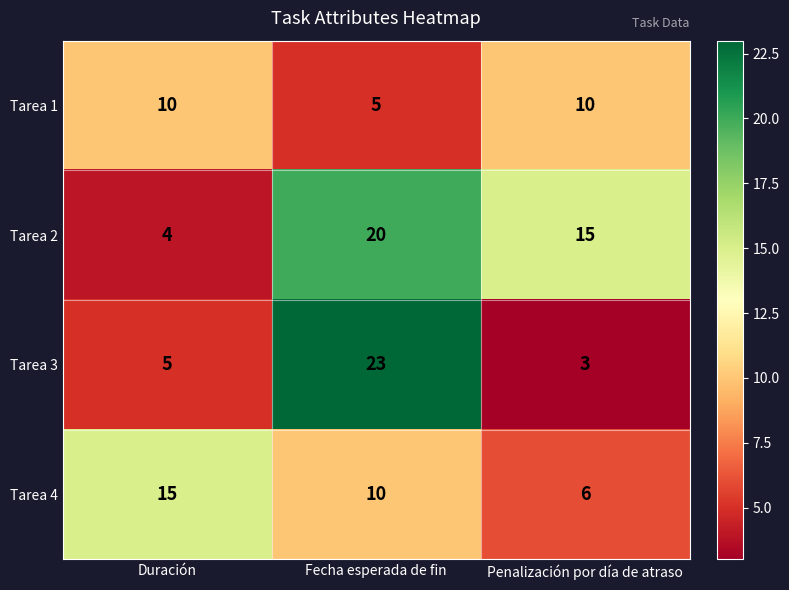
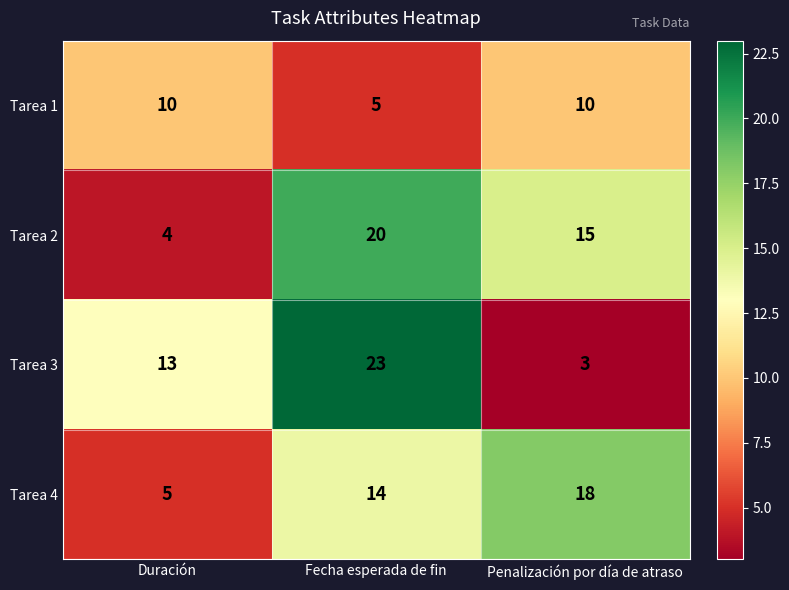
Tarea 3, Duración: 5 -> 13
Tarea 4, Duración: 15 -> 5
Tarea 4, Fecha esperada de fin: 10 -> 14
Tarea 4, Penalización por día de atraso: 6 -> 18
